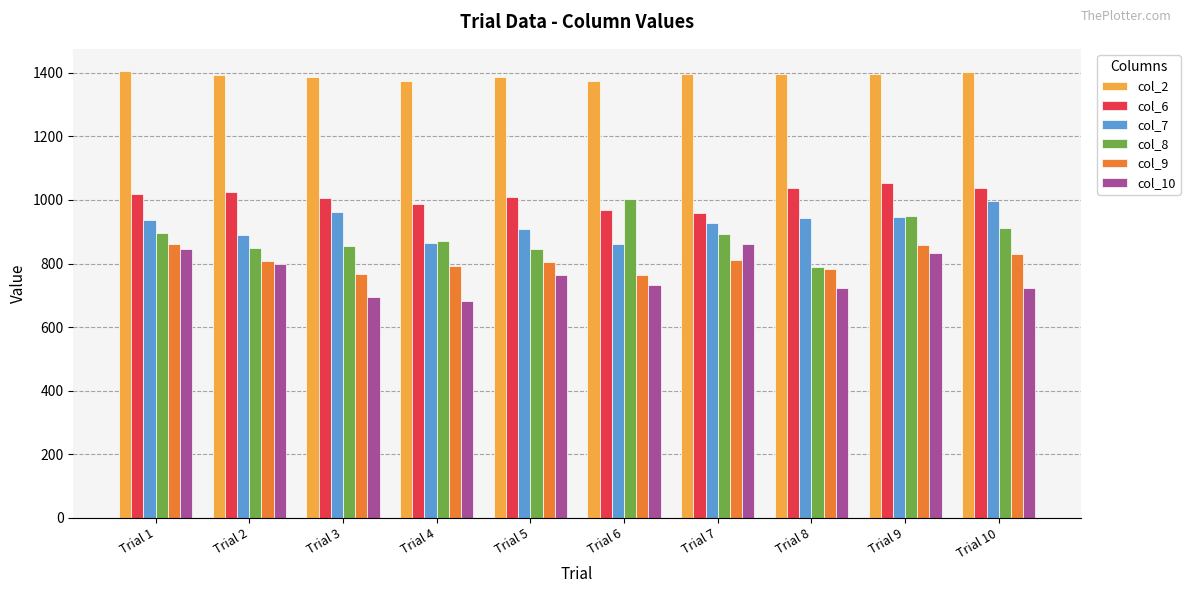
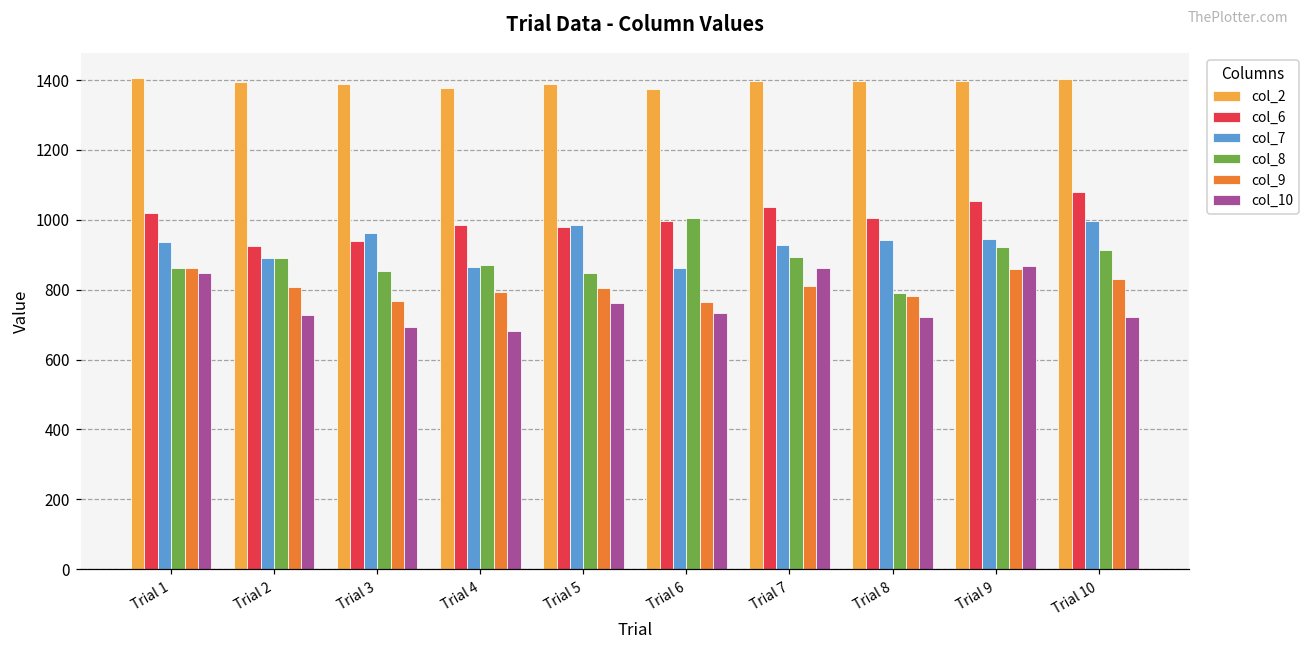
col_8, Trial 1: 900 -> 860
col_6, Trial 2: 1030 -> 930
col_8, Trial 2: 850 -> 890
col_10, Trial 2: 800 -> 730
col_6, Trial 3: 1010 -> 940
col_6, Trial 5: 1010 -> 980
col_7, Trial 5: 910 -> 980
col_6, Trial 6: 970 -> 1000
col_6, Trial 7: 960 -> 1040
col_6, Trial 8: 1040 -> 1000
col_8, Trial 9: 950 -> 920
col_10, Trial 9: 830 -> 870
col_6, Trial 10: 1040 -> 1080
